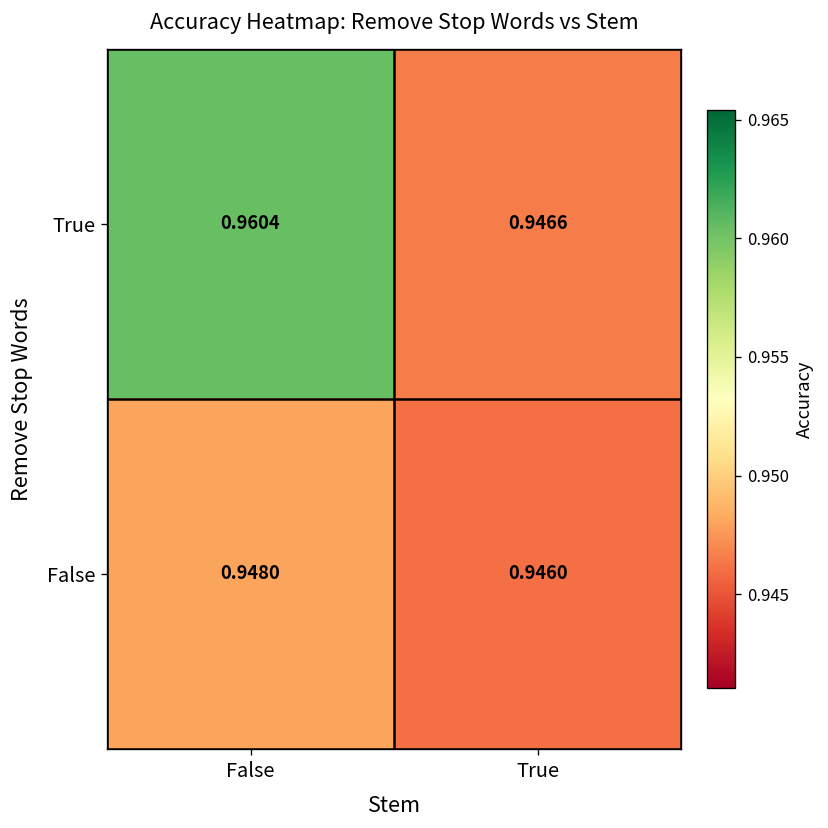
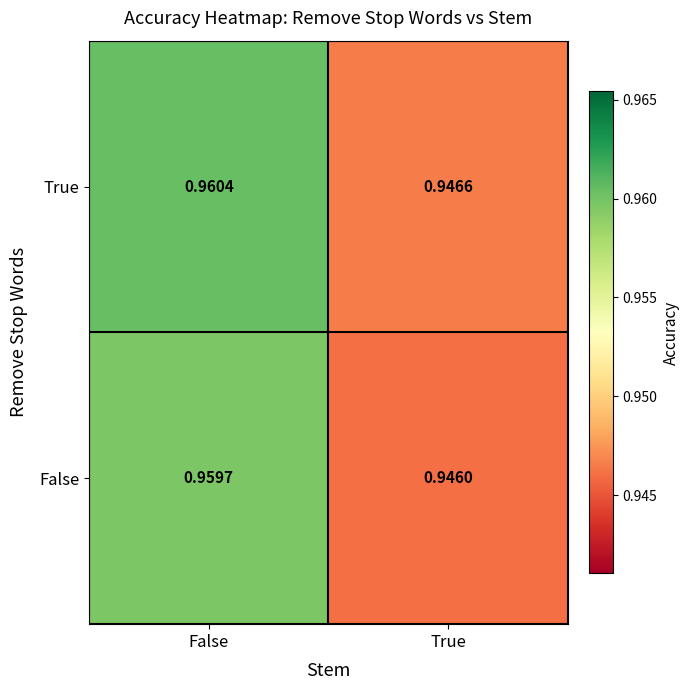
False, False: 0.9480 -> 0.9597
